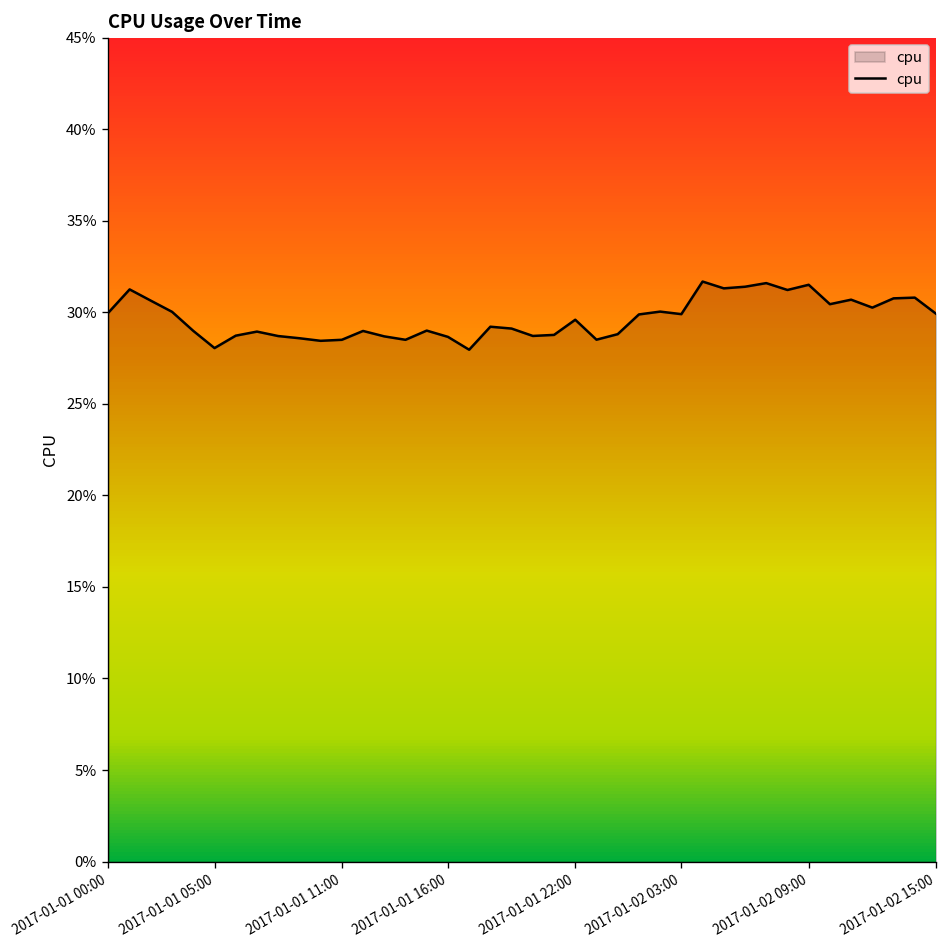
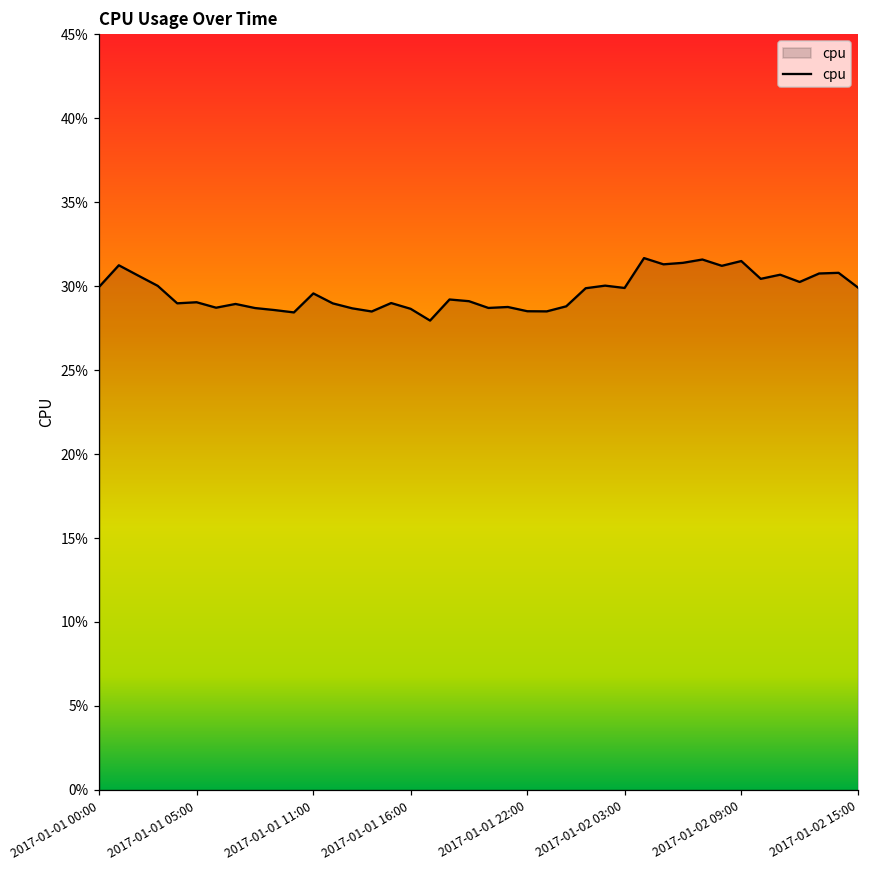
2017-01-01 05:00: 28.0% -> 29.0%
2017-01-01 11:00: 28.5% -> 29.6%
2017-01-01 22:00: 29.6% -> 28.5%
